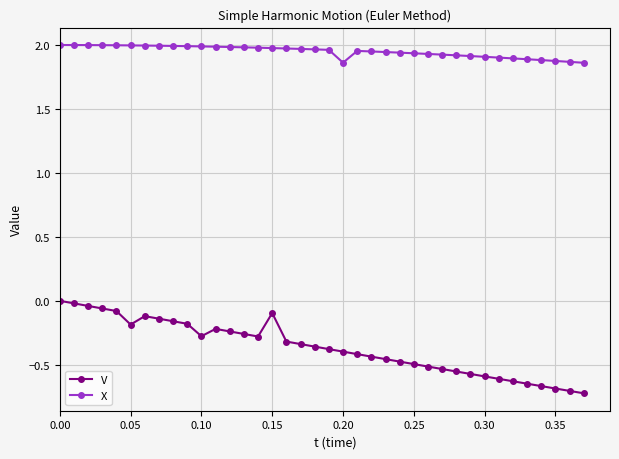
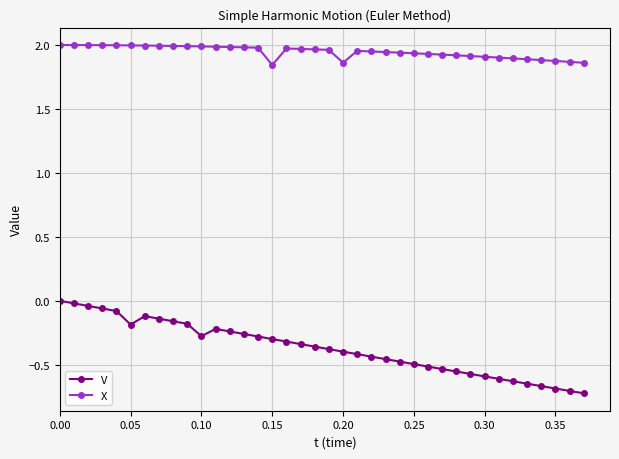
V, 0.15: -0.10 -> -0.30
X, 0.15: 1.98 -> 1.84
